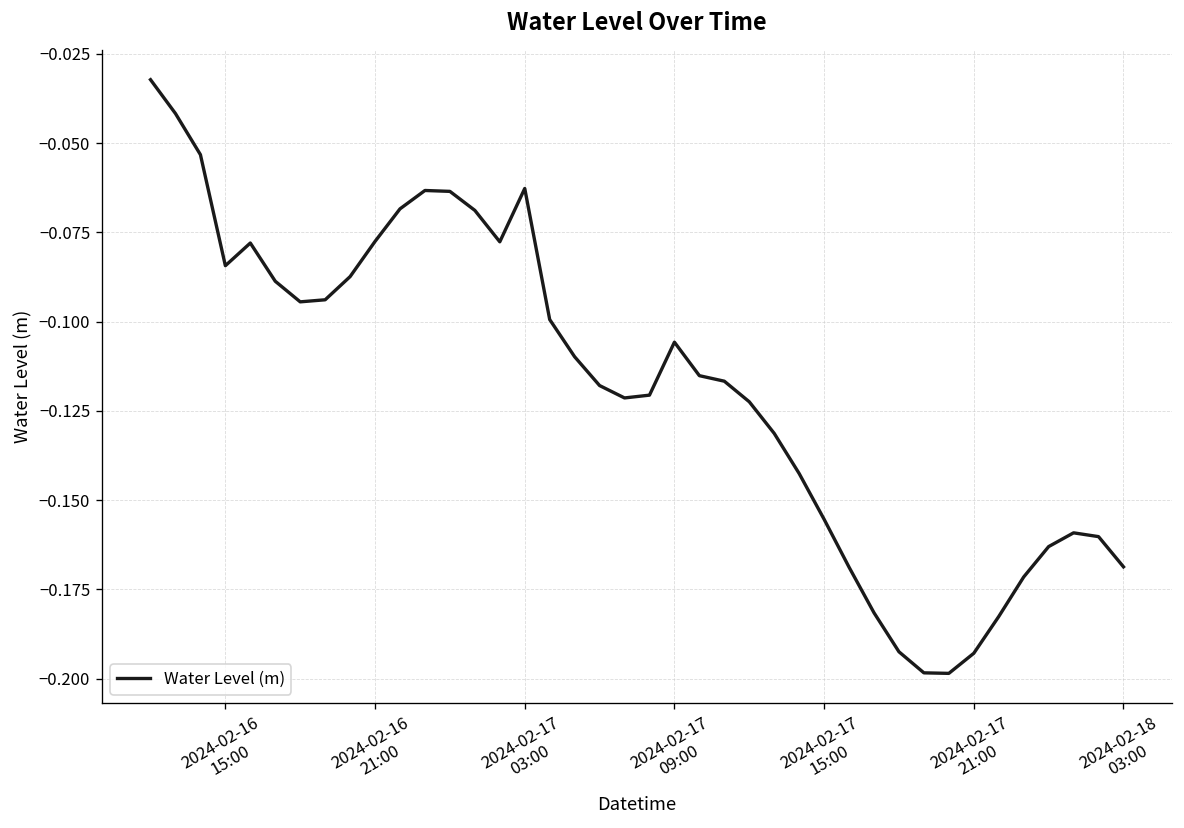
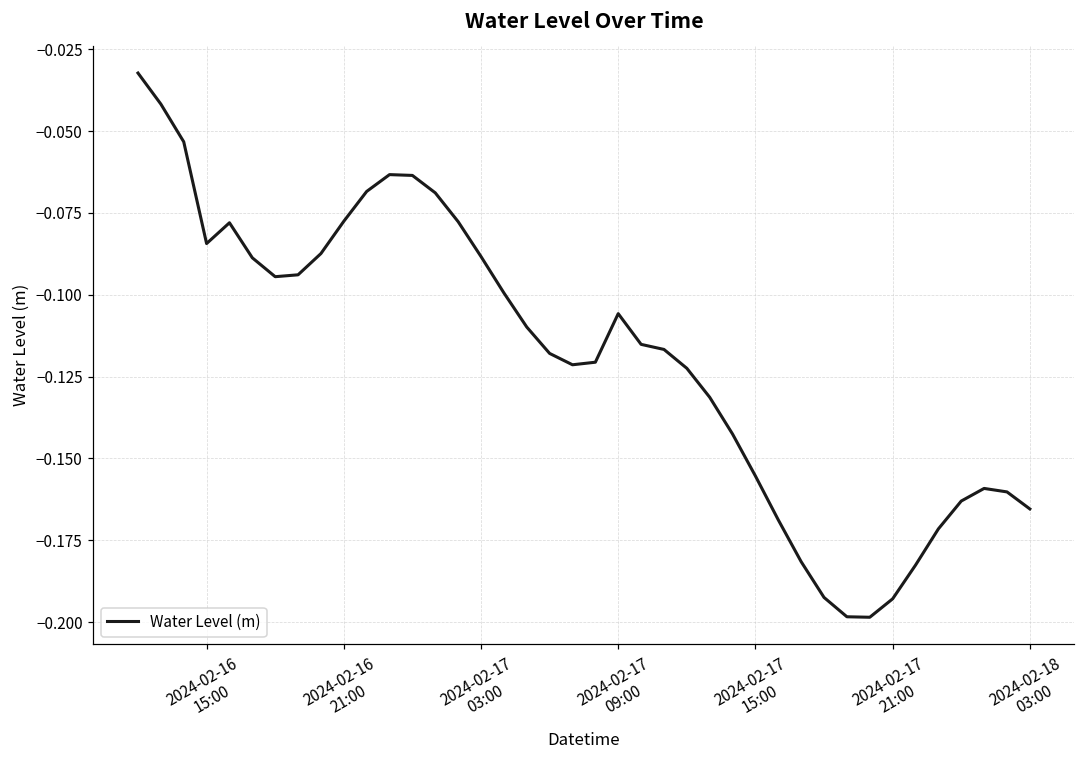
2024-02-17 03:00: -0.063 -> -0.088
2024-02-18 03:00: -0.169 -> -0.165
